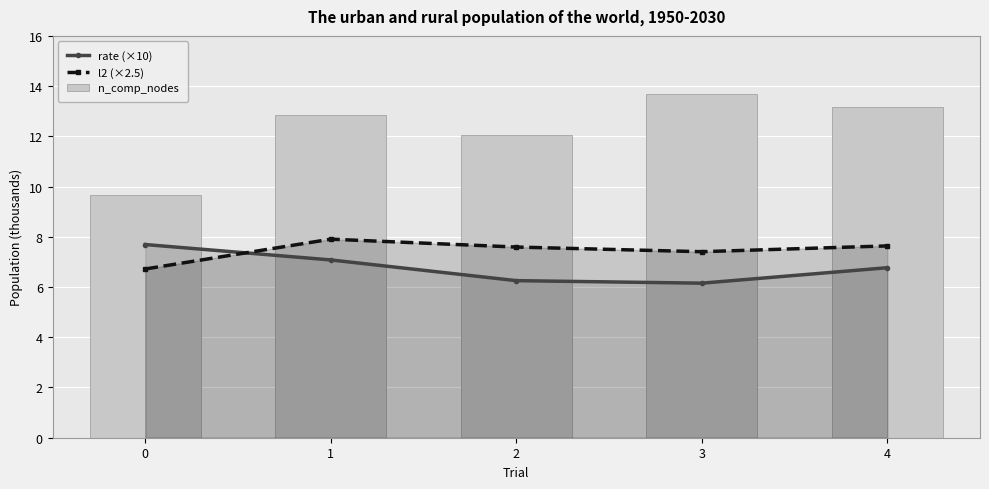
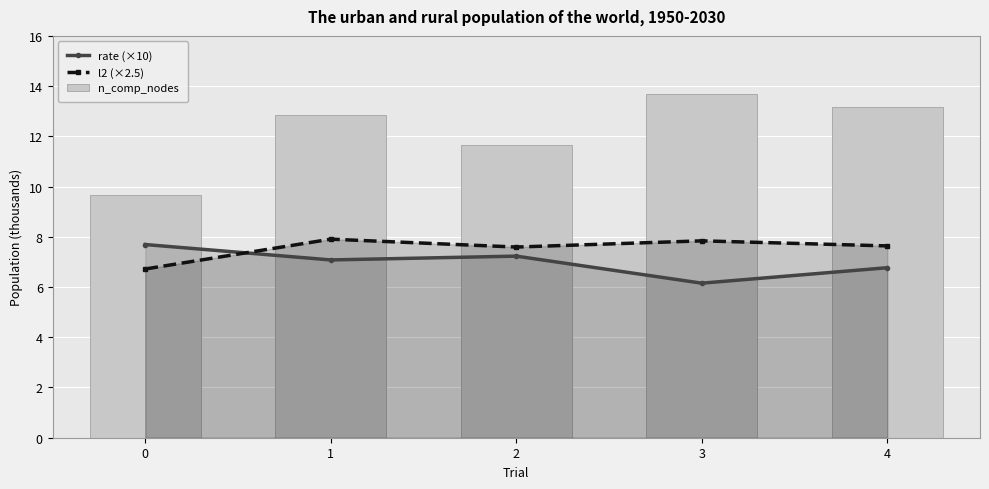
n_comp_nodes, 2: 12.0 -> 11.7
rate (×10), 2: 6.3 -> 7.2
l2 (×2.5), 3: 7.4 -> 7.8
